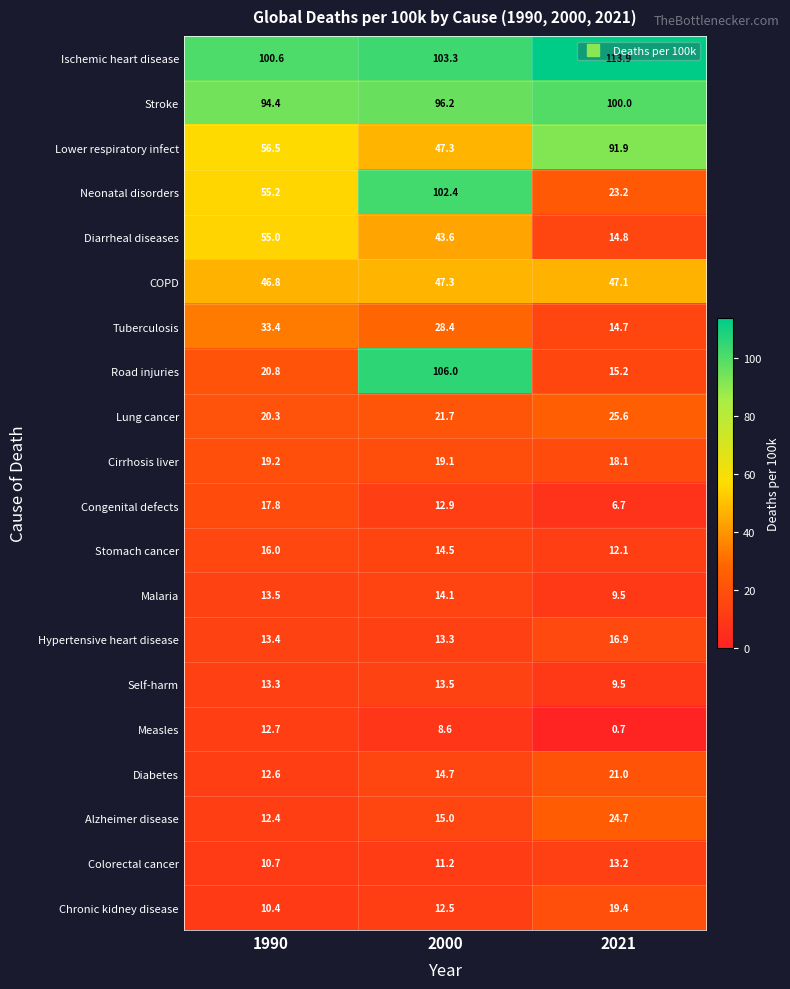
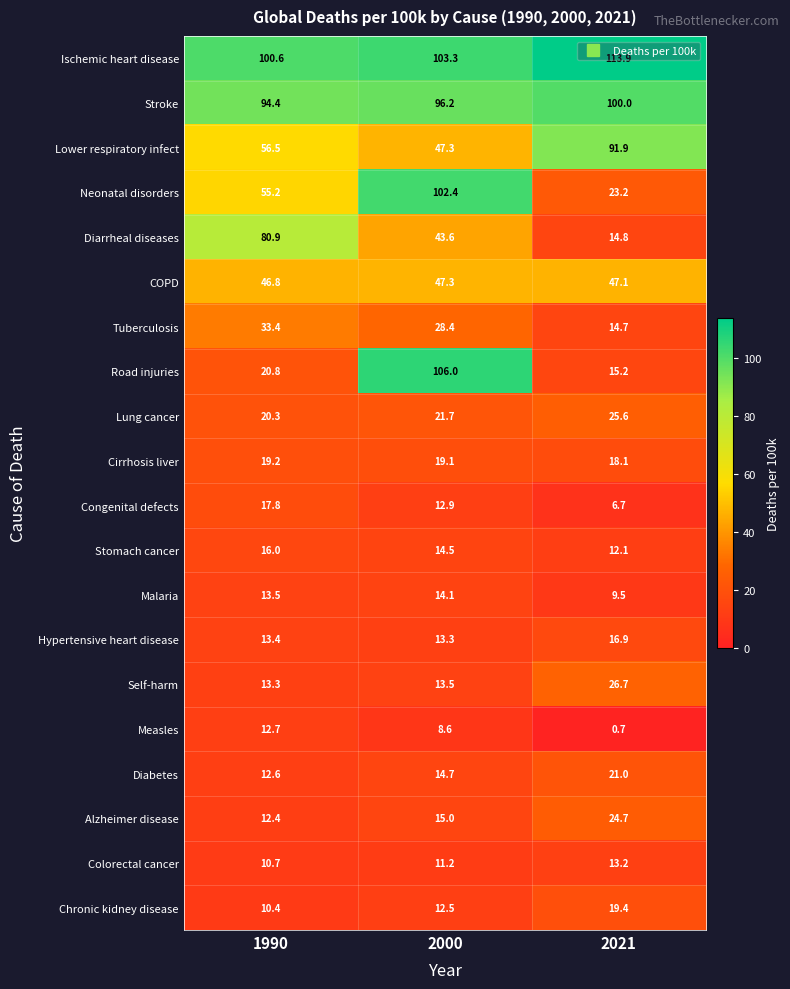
Diarrheal diseases, 1990: 55.0 -> 80.9
Self-harm, 2021: 9.5 -> 26.7
